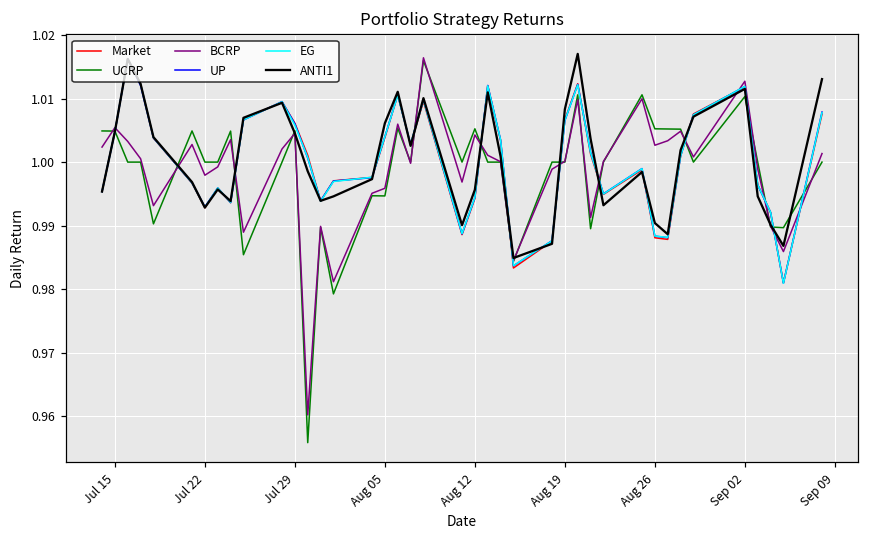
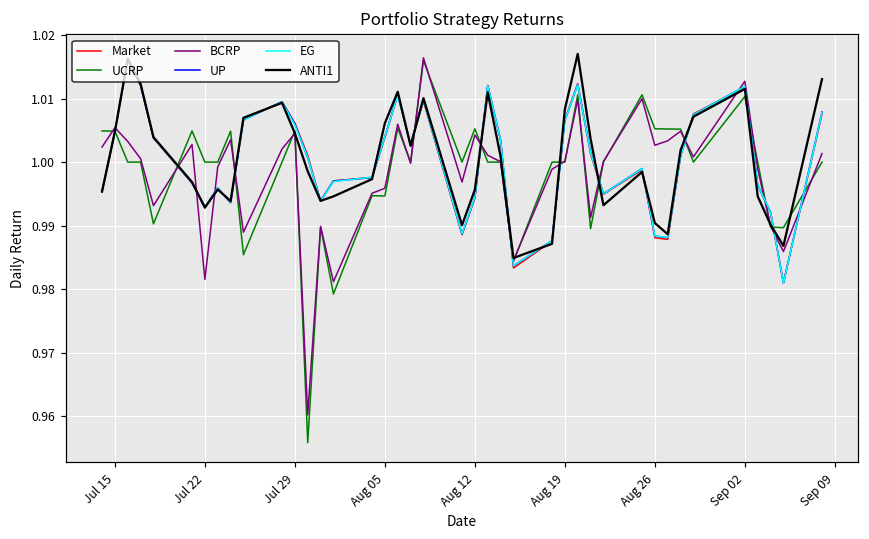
BCRP, Jul 22: 0.998 -> 0.982
